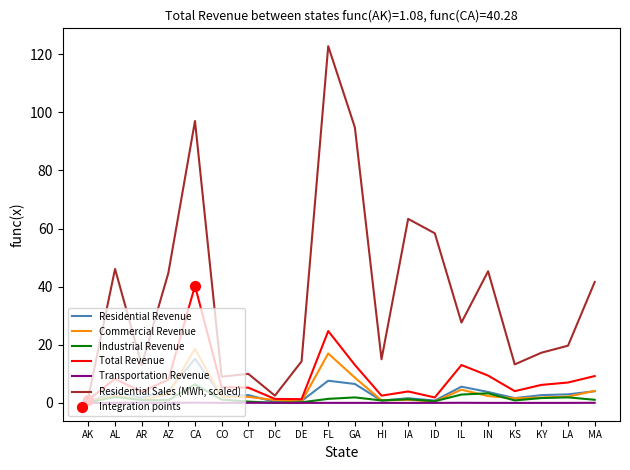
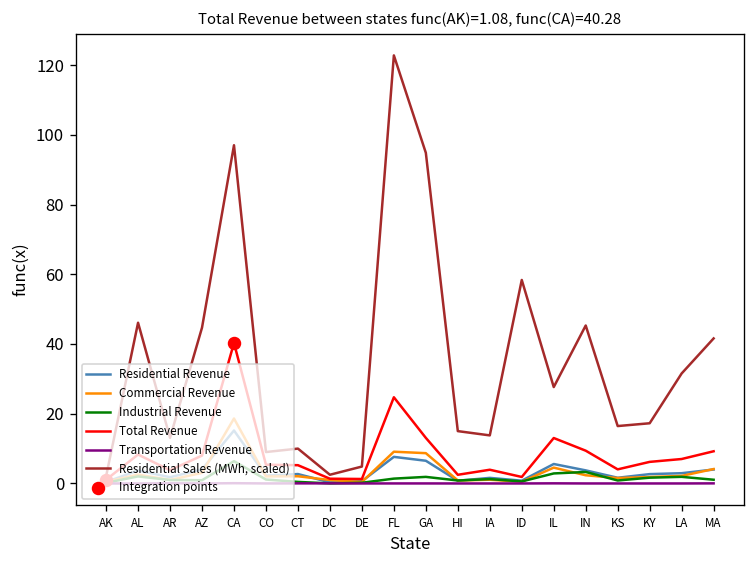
Residential Sales (MWh, scaled), DE: 14 -> 5
Commercial Revenue, FL: 17 -> 9
Residential Sales (MWh, scaled), IA: 63 -> 14
Residential Sales (MWh, scaled), KS: 13 -> 16
Residential Sales (MWh, scaled), LA: 20 -> 32
